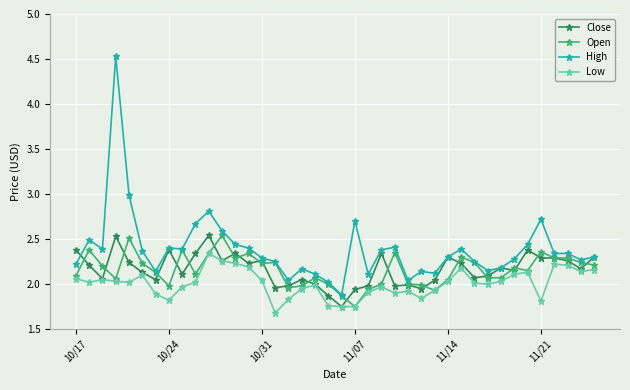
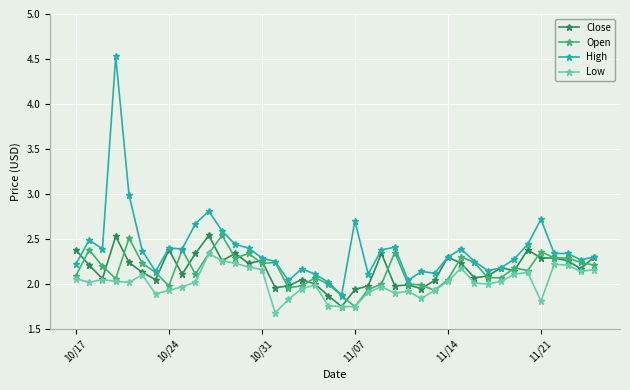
Low, 10/24: 1.8 -> 1.9
Low, 10/31: 2.0 -> 2.2
